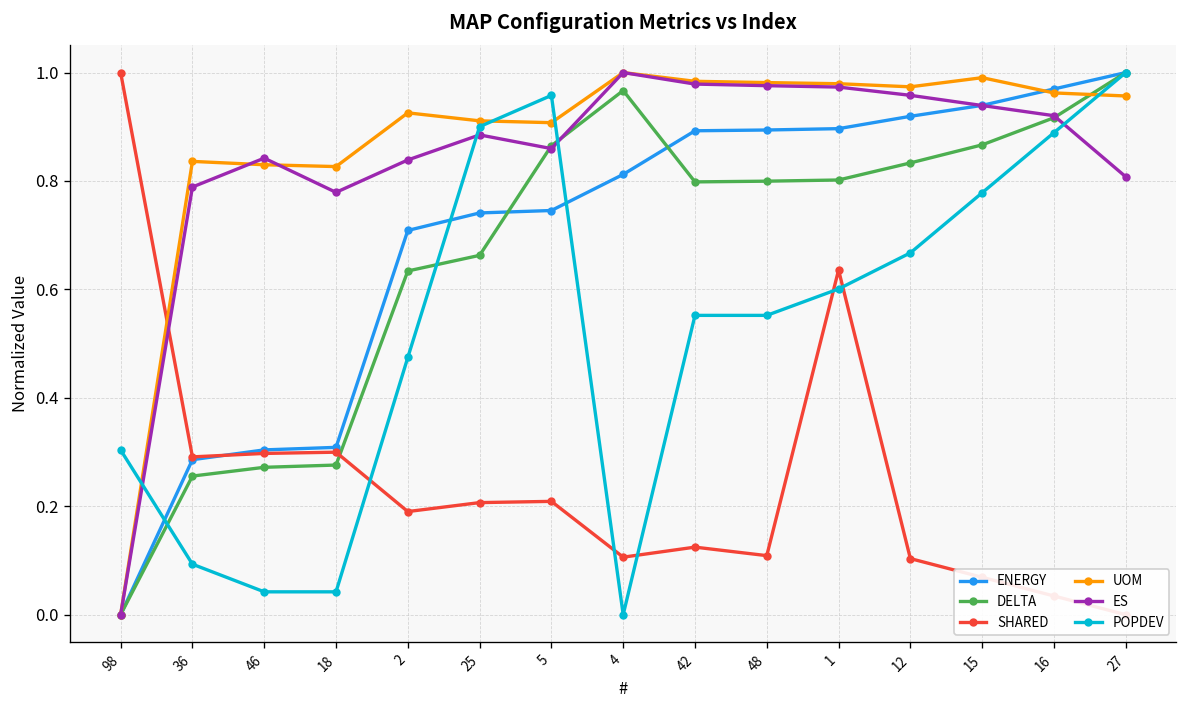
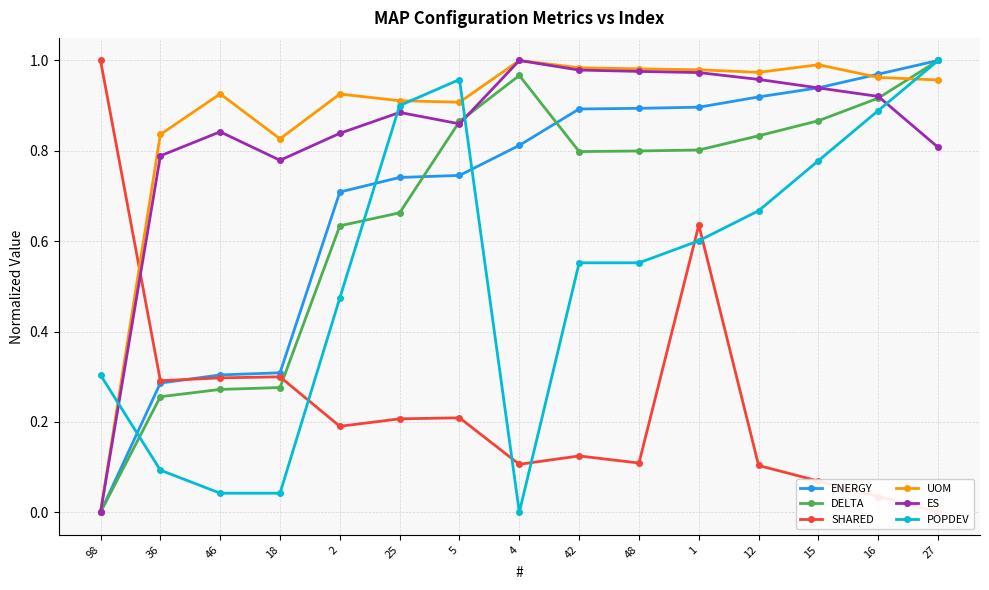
UOM, 46: 0.83 -> 0.93
